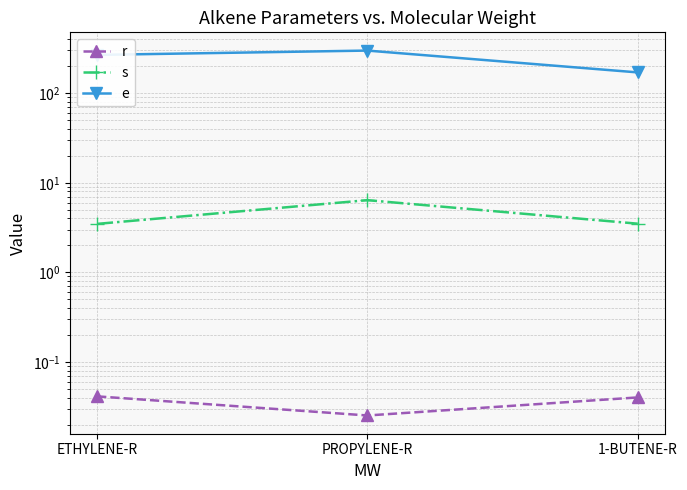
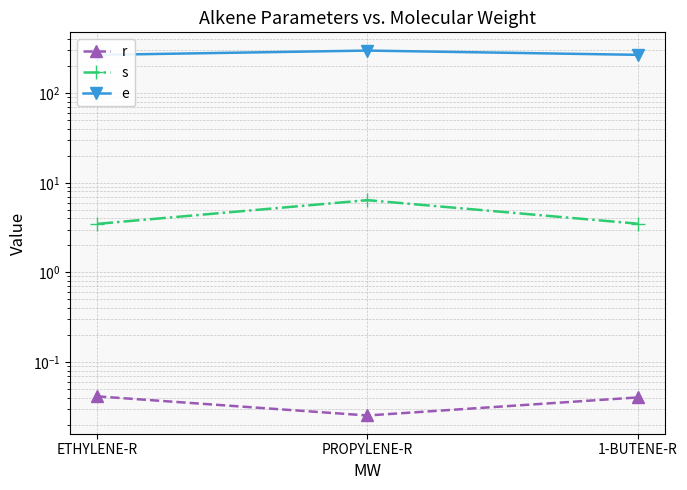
e, 1-BUTENE-R: 170 -> 270
